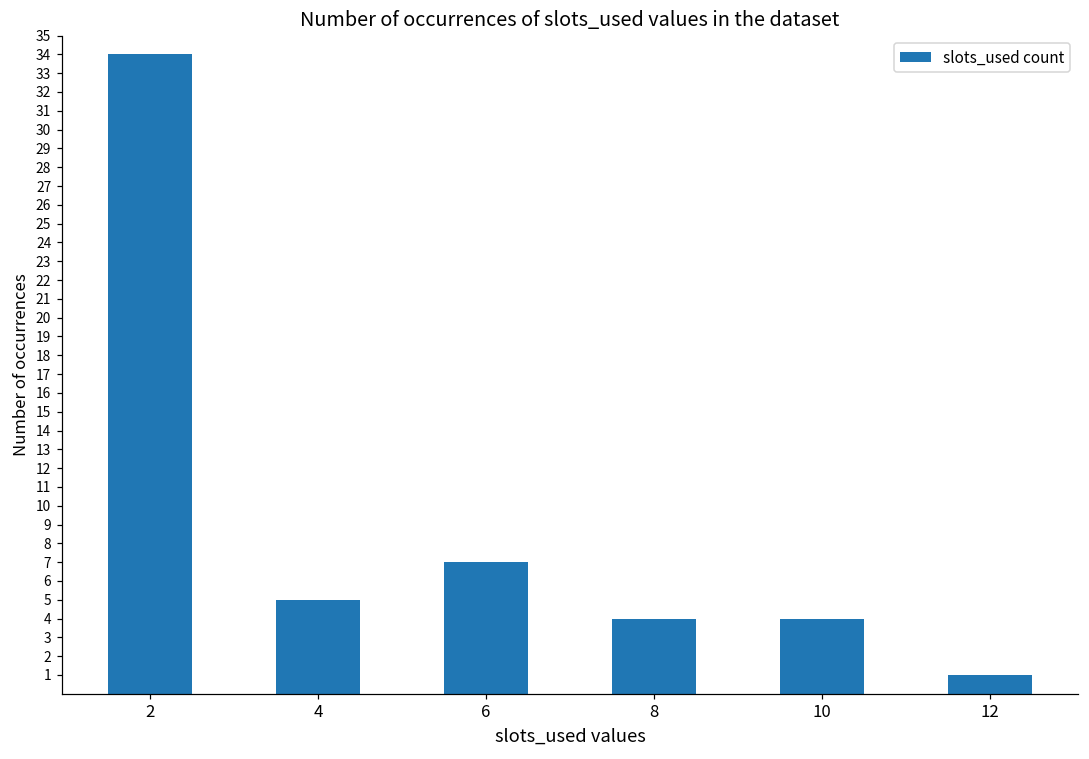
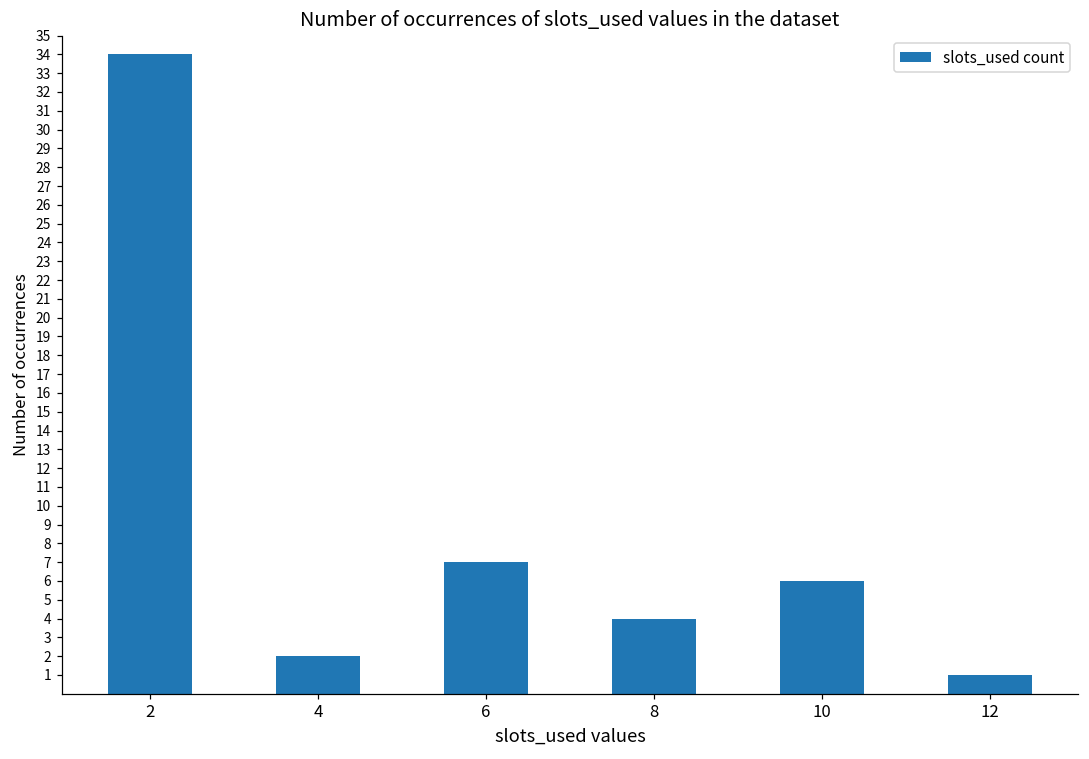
4: 5 -> 2
10: 4 -> 6
